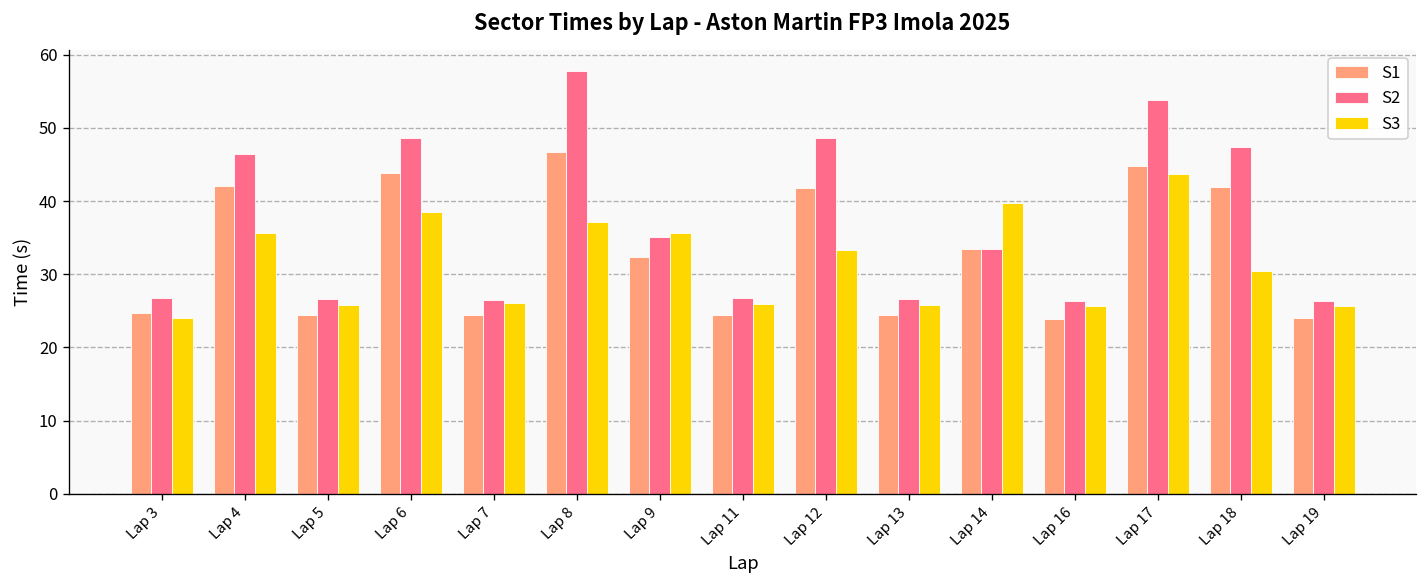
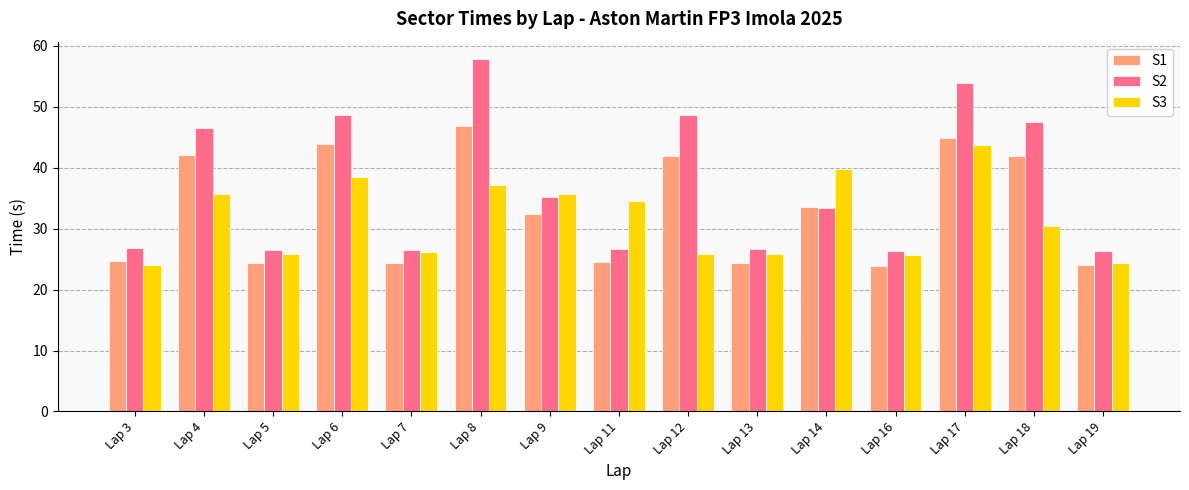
S3, Lap 11: 26 -> 35
S3, Lap 12: 33 -> 26
S3, Lap 19: 26 -> 24
